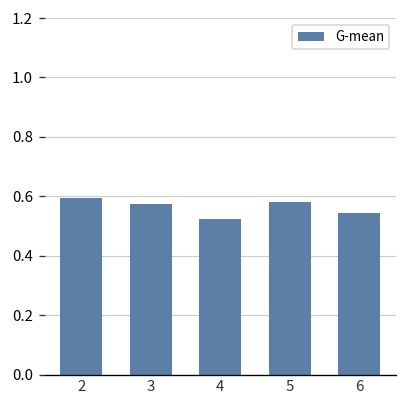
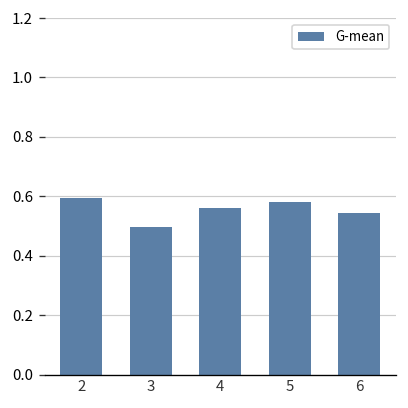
3: 0.57 -> 0.50
4: 0.52 -> 0.56
